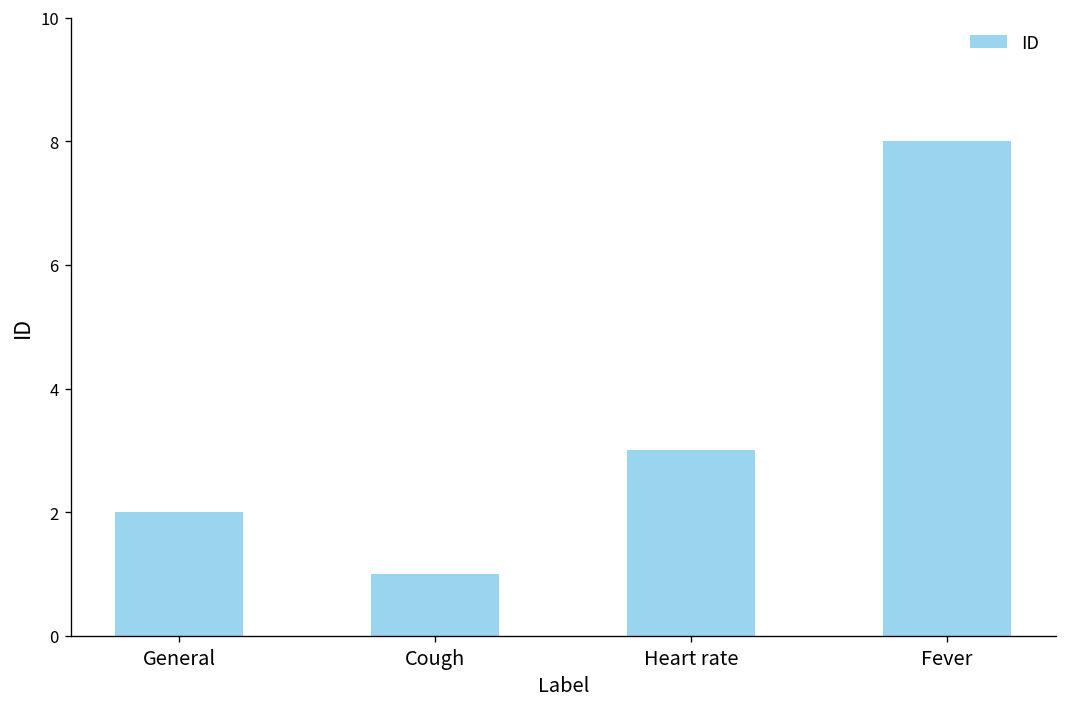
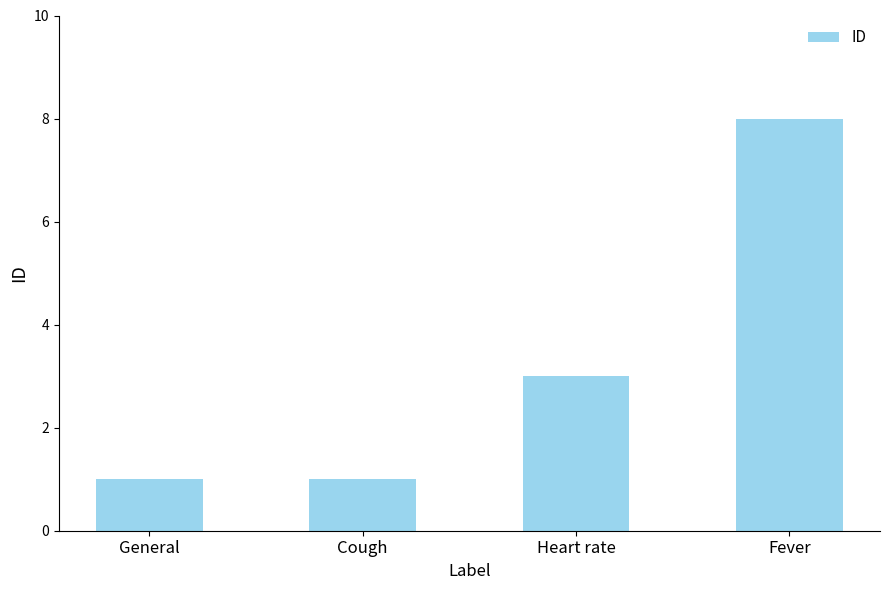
General: 2 -> 1
